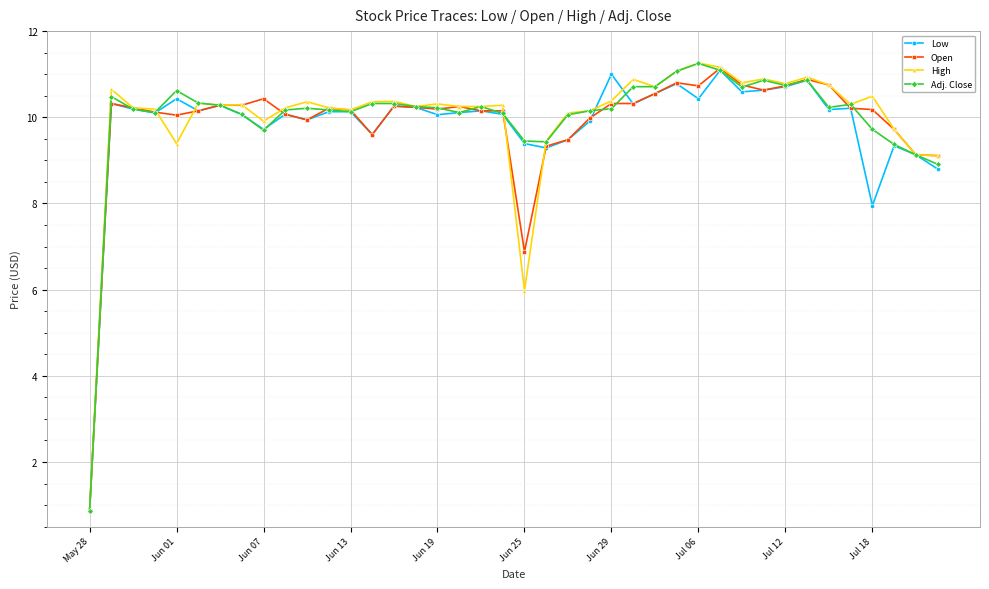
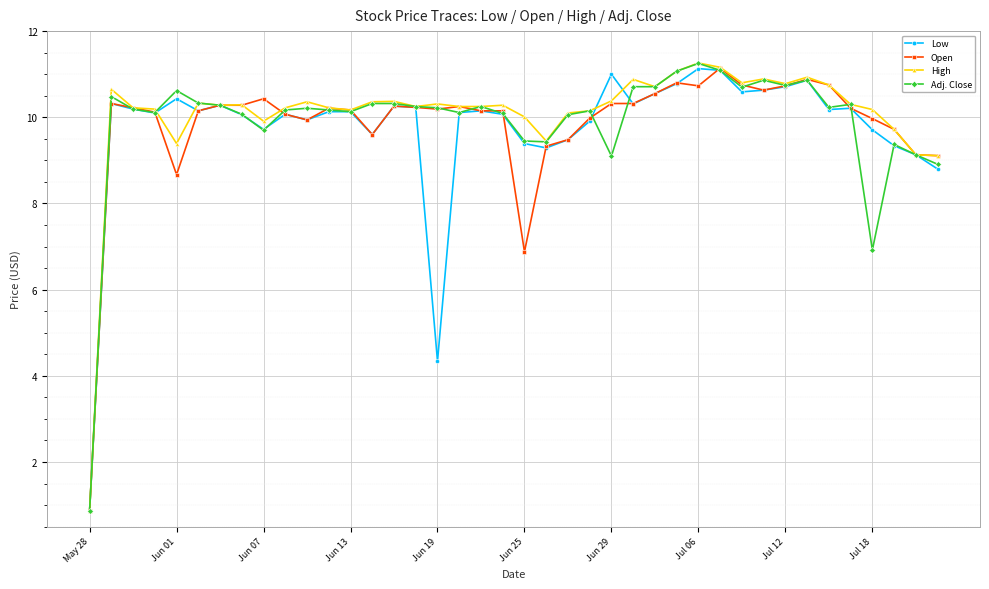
Open, Jun 01: 10.1 -> 8.7
Low, Jun 19: 10.1 -> 4.3
High, Jun 25: 6.0 -> 10.0
Adj. Close, Jun 29: 10.2 -> 9.1
Low, Jul 06: 10.4 -> 11.1
Low, Jul 18: 8.0 -> 9.7
Open, Jul 18: 10.2 -> 10.0
High, Jul 18: 10.5 -> 10.2
Adj. Close, Jul 18: 9.7 -> 6.9
